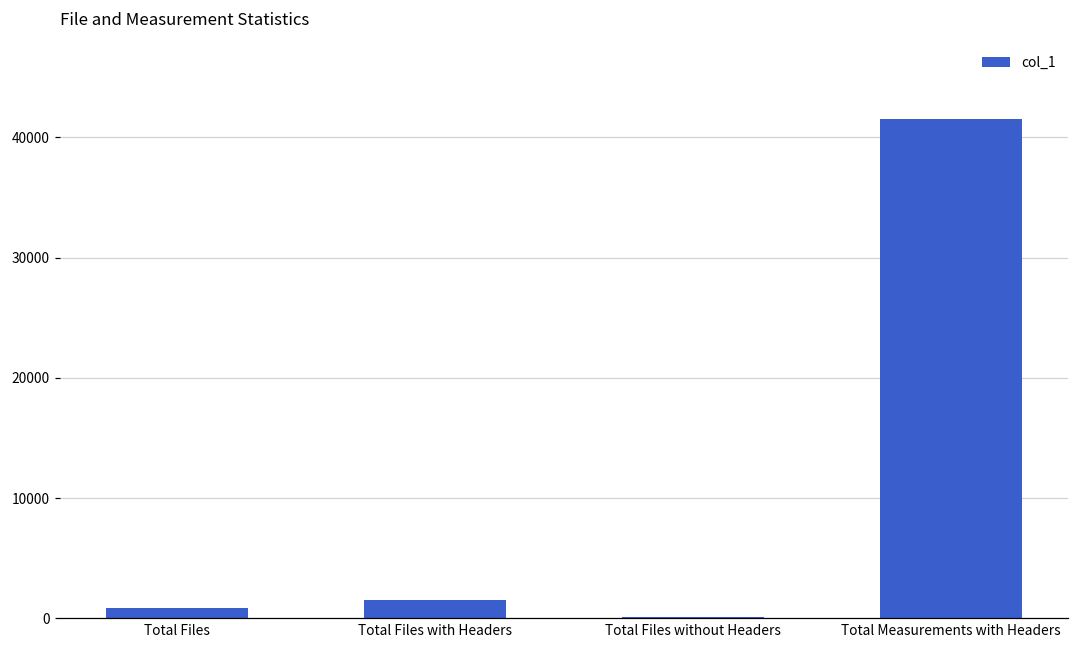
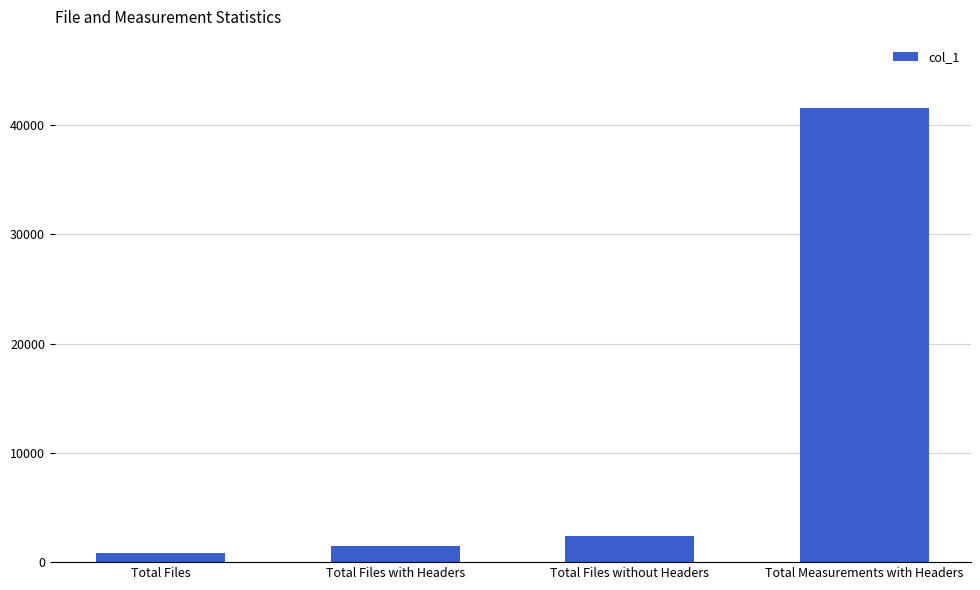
Total Files without Headers: 100 -> 2400
